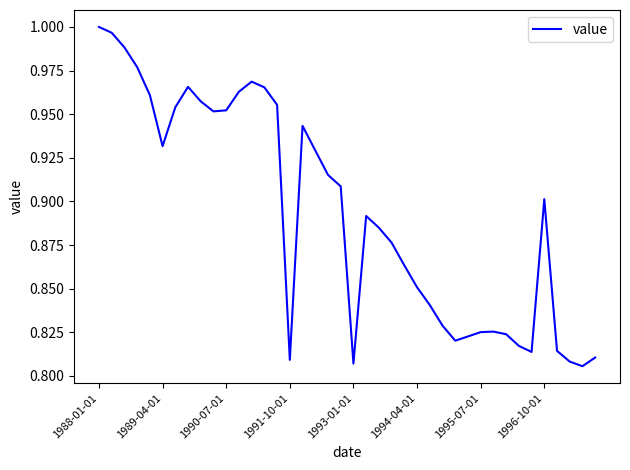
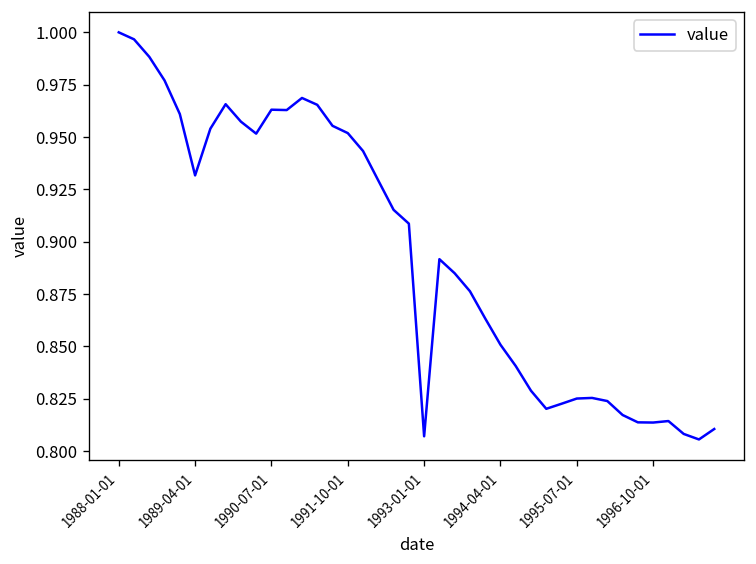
1990-07-01: 0.952 -> 0.963
1991-10-01: 0.809 -> 0.952
1996-10-01: 0.901 -> 0.814
